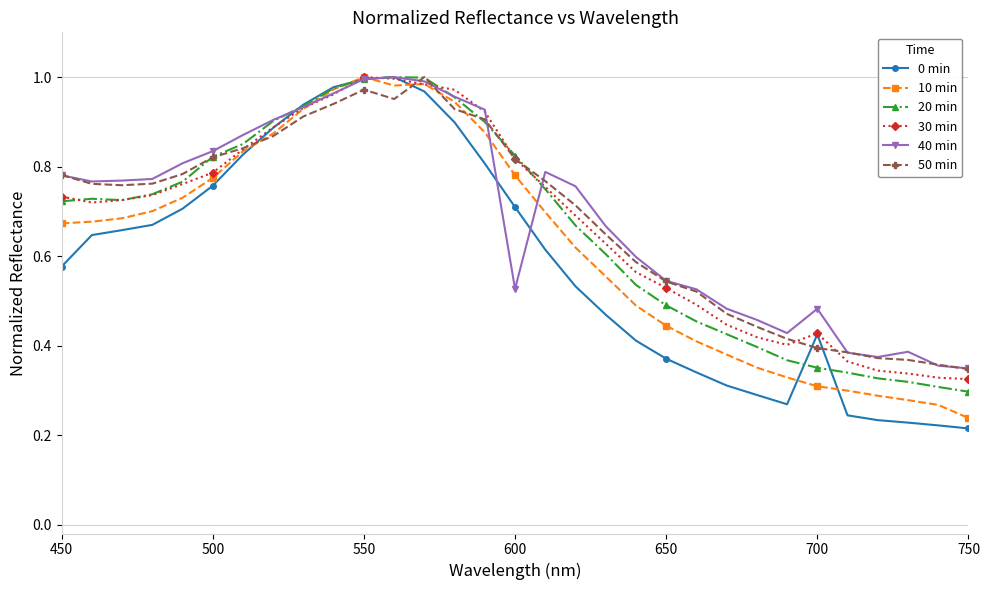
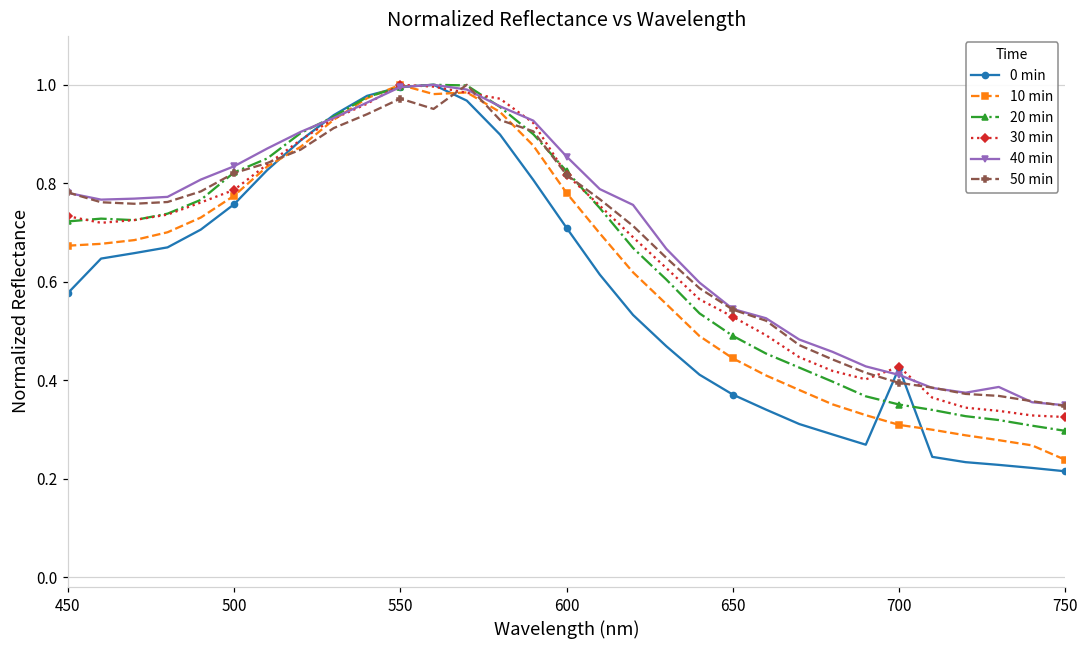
40 min, 600: 0.53 -> 0.85
40 min, 700: 0.48 -> 0.41
